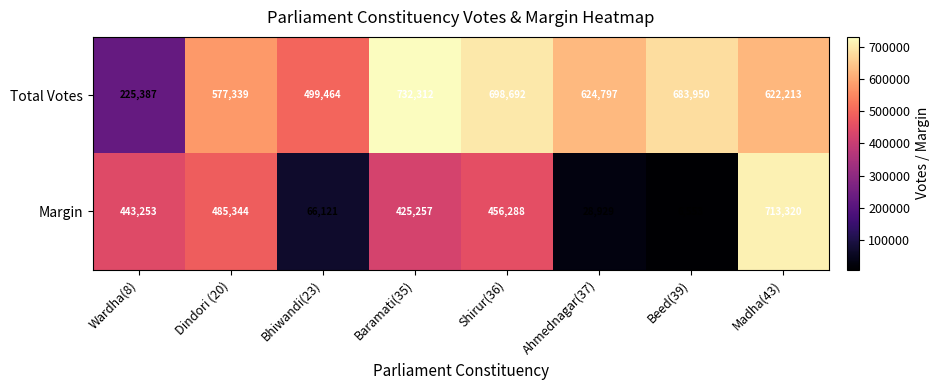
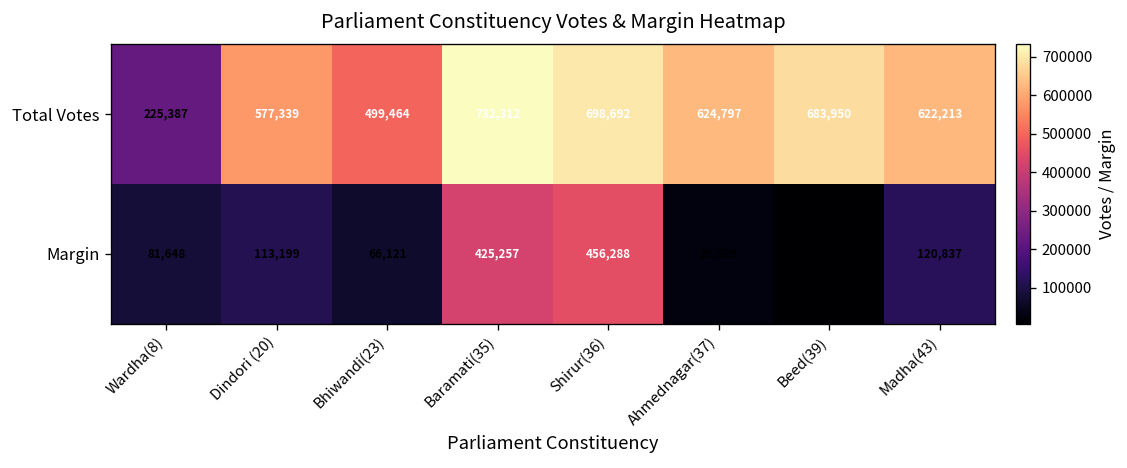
Margin, Wardha(8): 443,253 -> 81,648
Margin, Dindori (20): 485,344 -> 113,199
Margin, Madha(43): 713,320 -> 120,837
